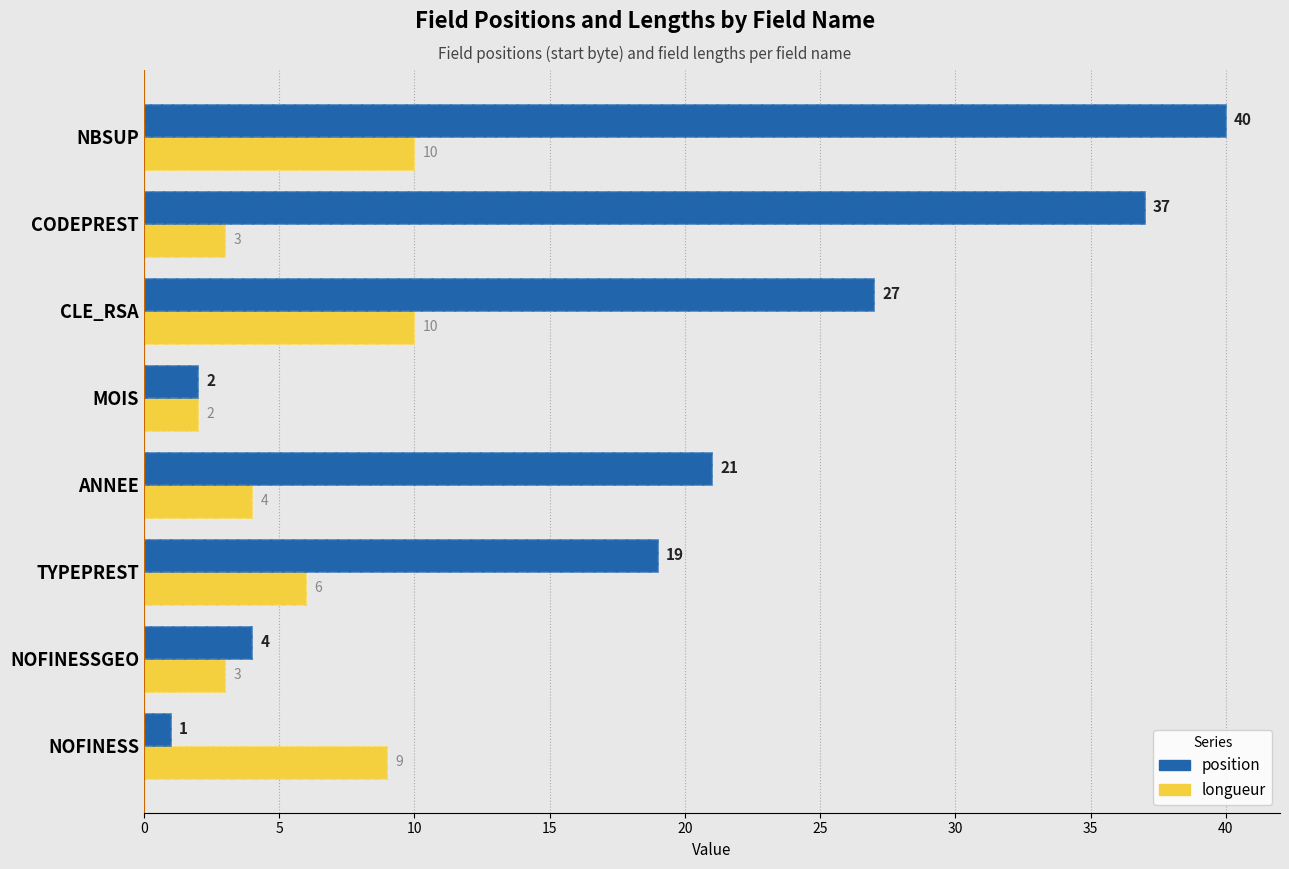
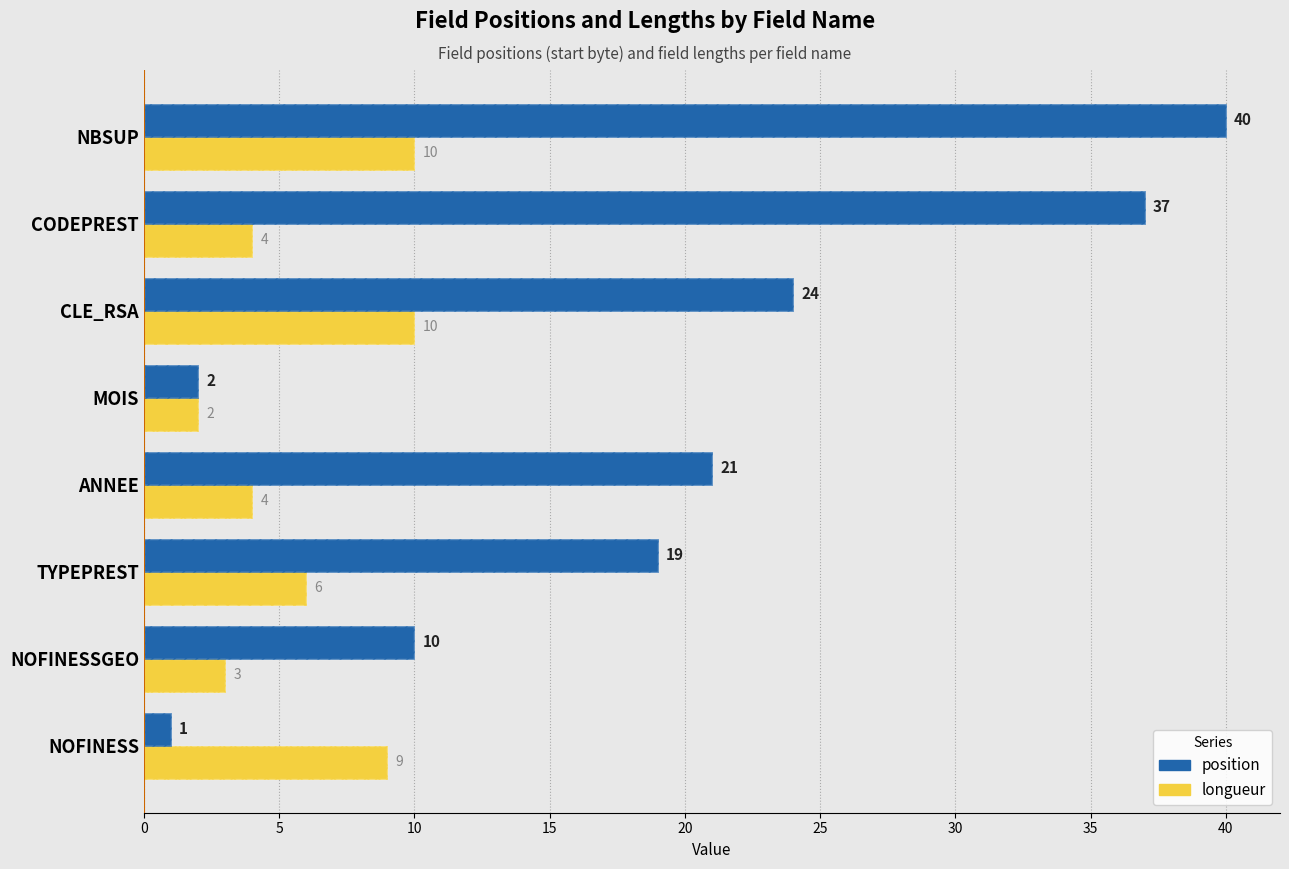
longueur, CODEPREST: 3 -> 4
position, CLE_RSA: 27 -> 24
position, NOFINESSGEO: 4 -> 10
